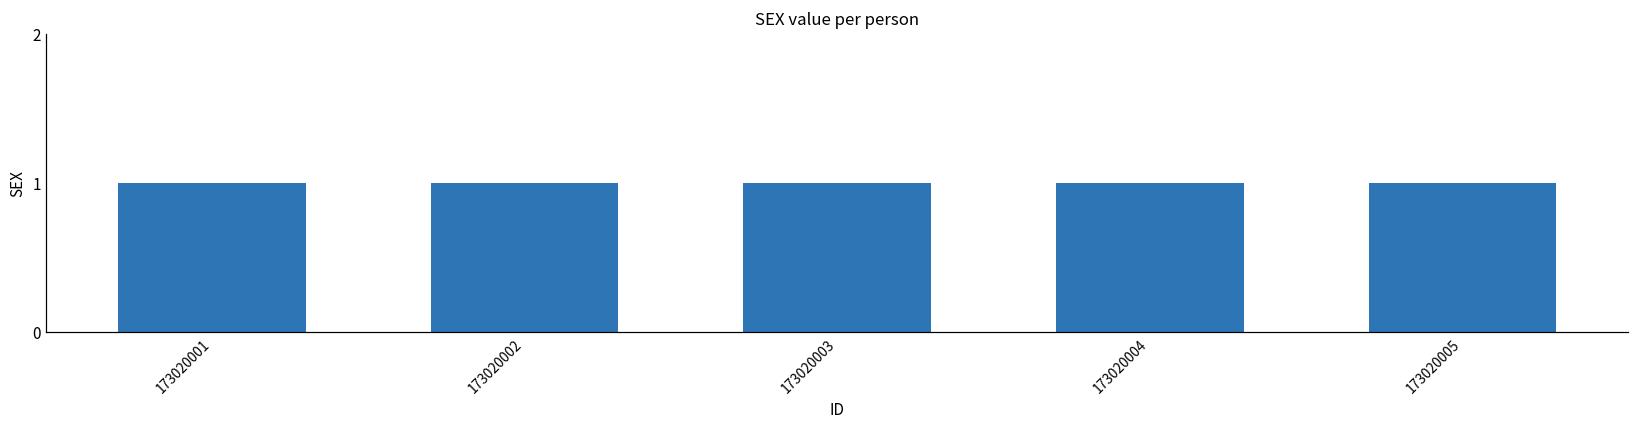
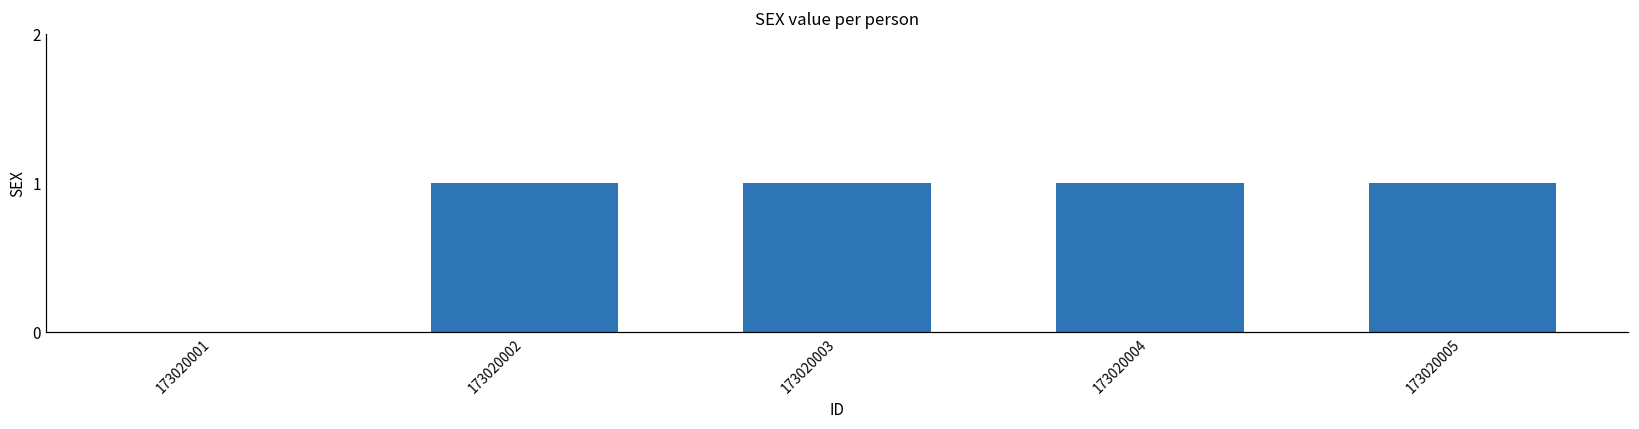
173020001: 1 -> 0
